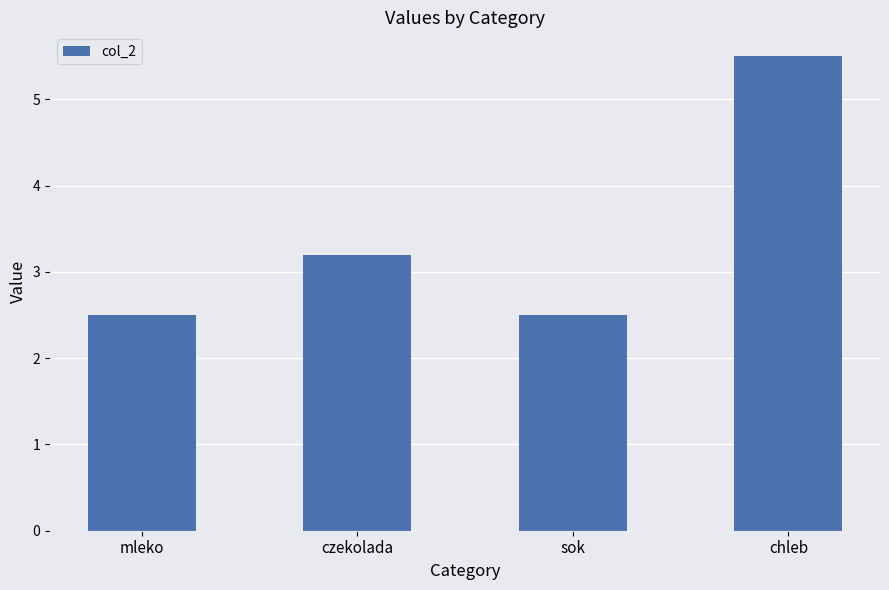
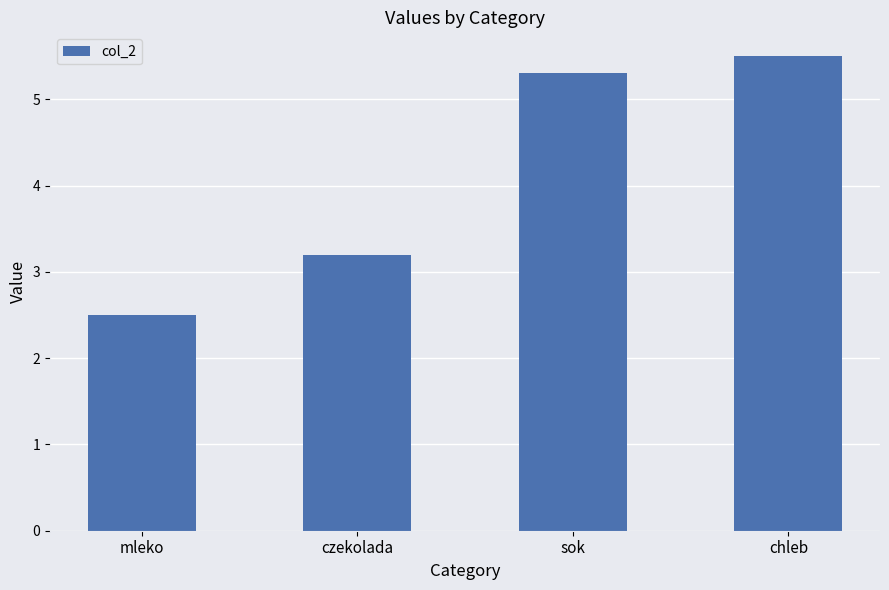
sok: 2.5 -> 5.3
